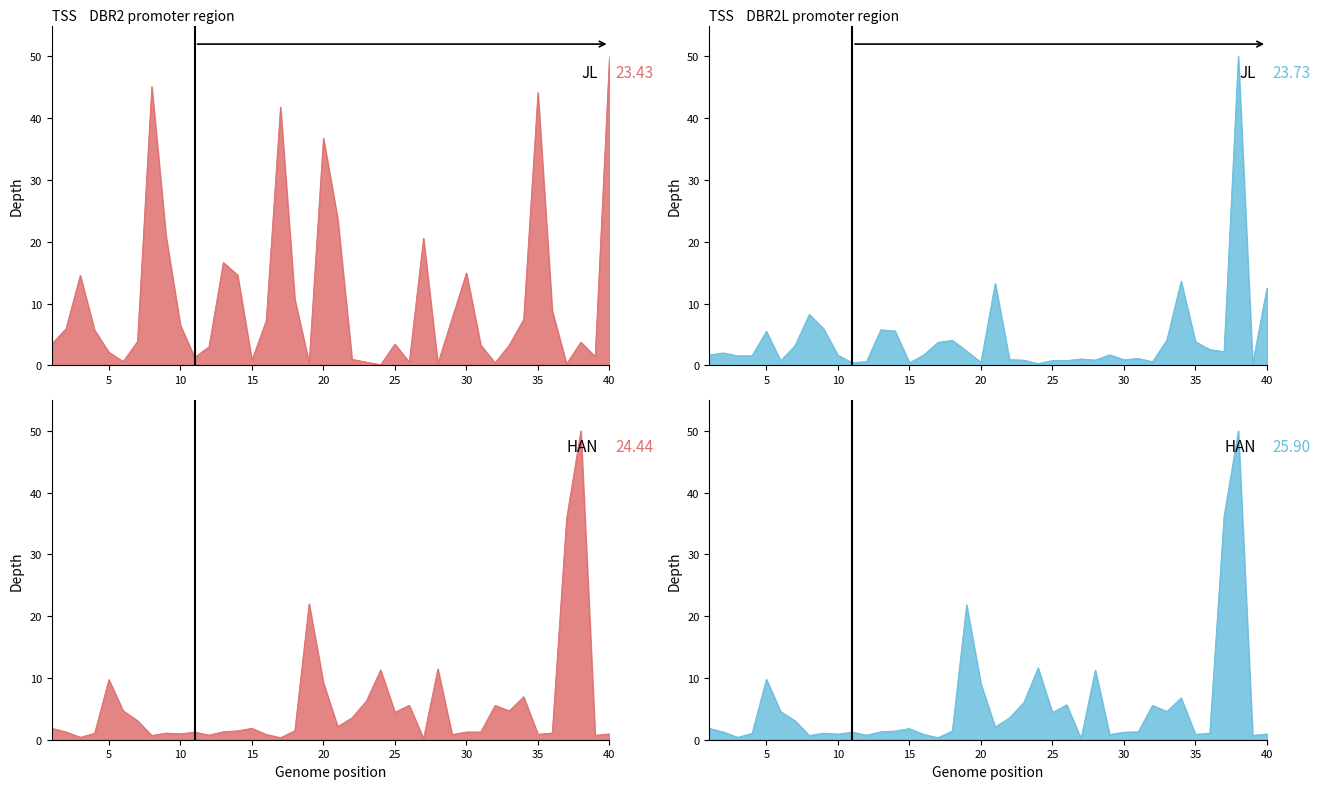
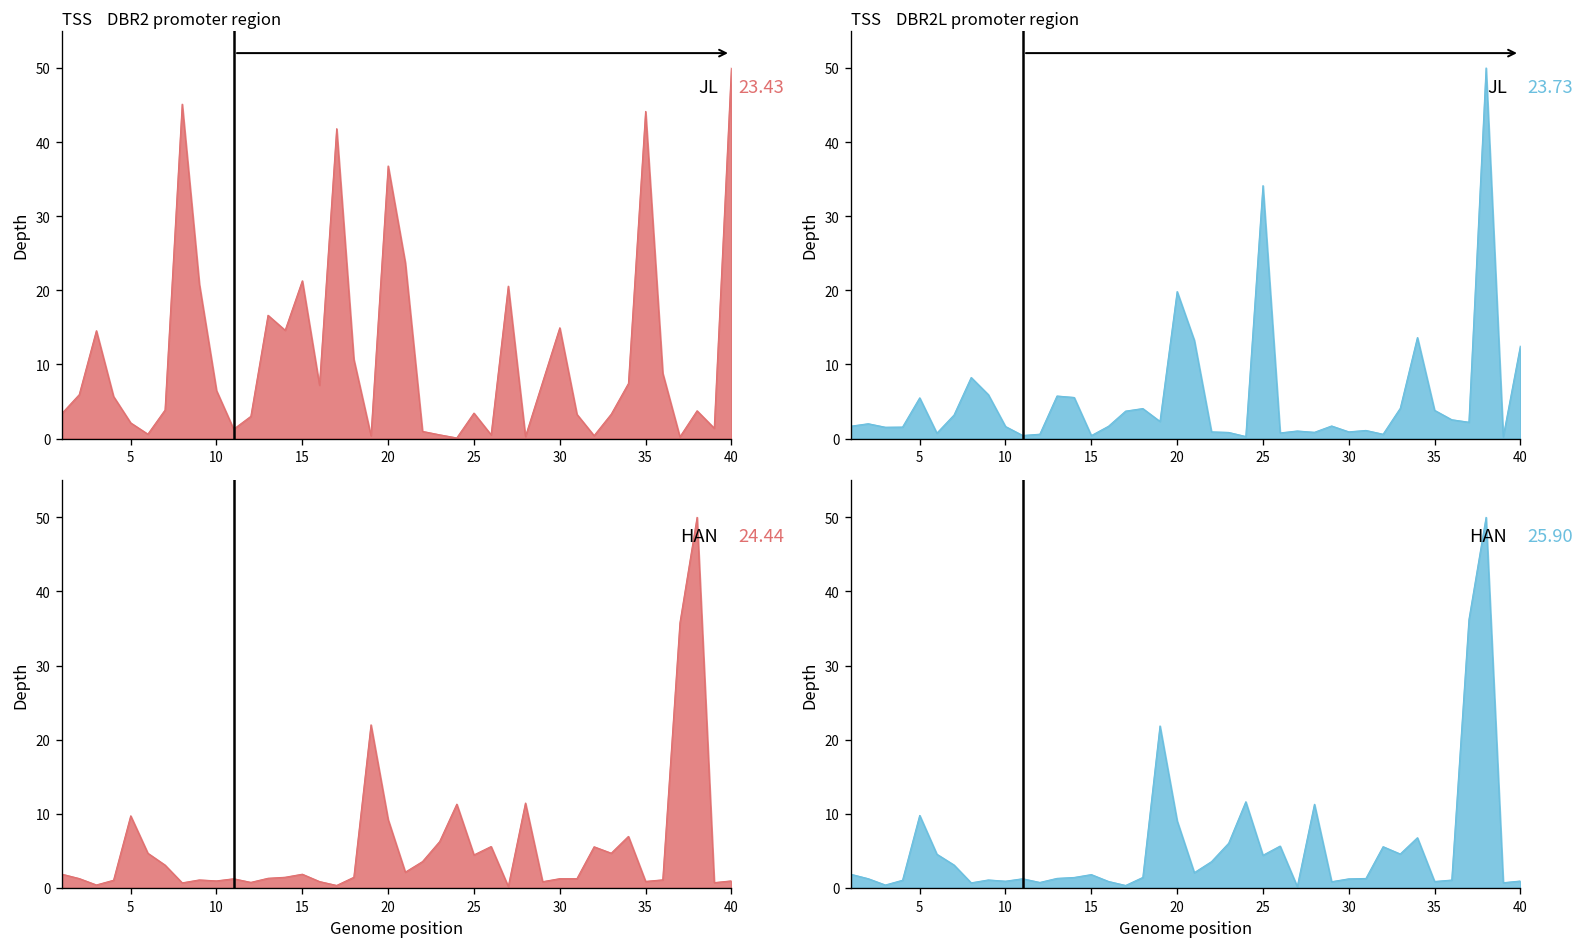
TSS DBR2 promoter region, 15: 1 -> 21
TSS DBR2L promoter region, 20: 0 -> 20
TSS DBR2L promoter region, 25: 1 -> 34
